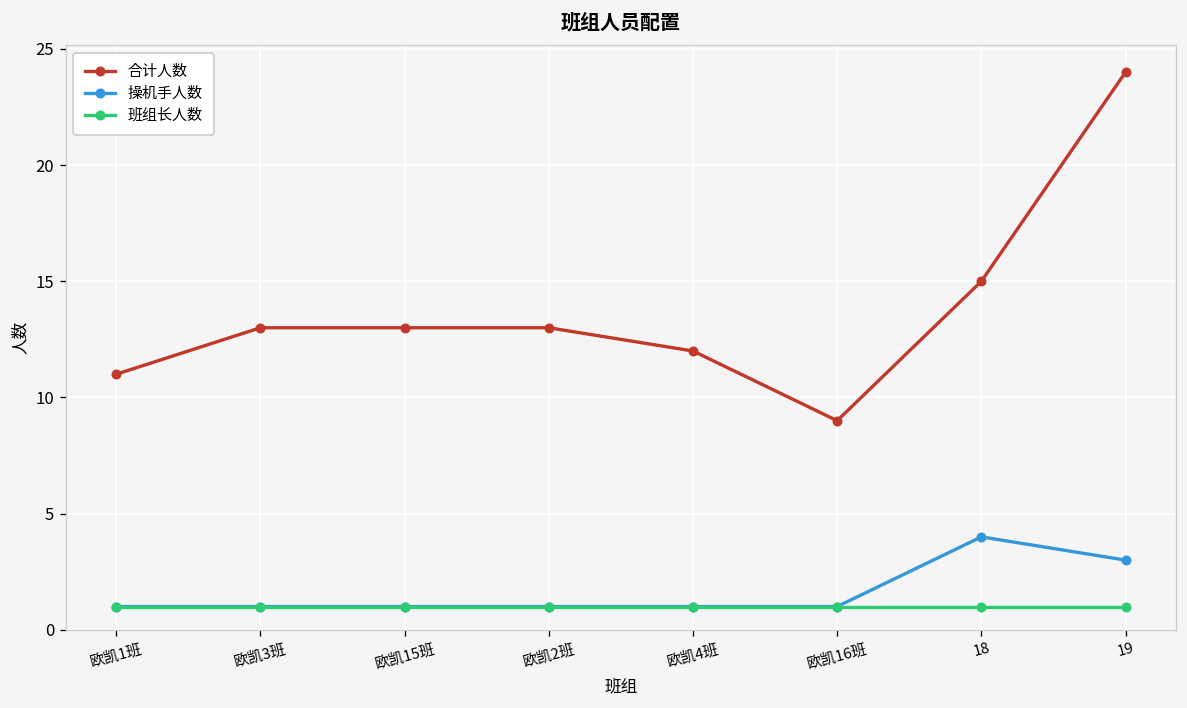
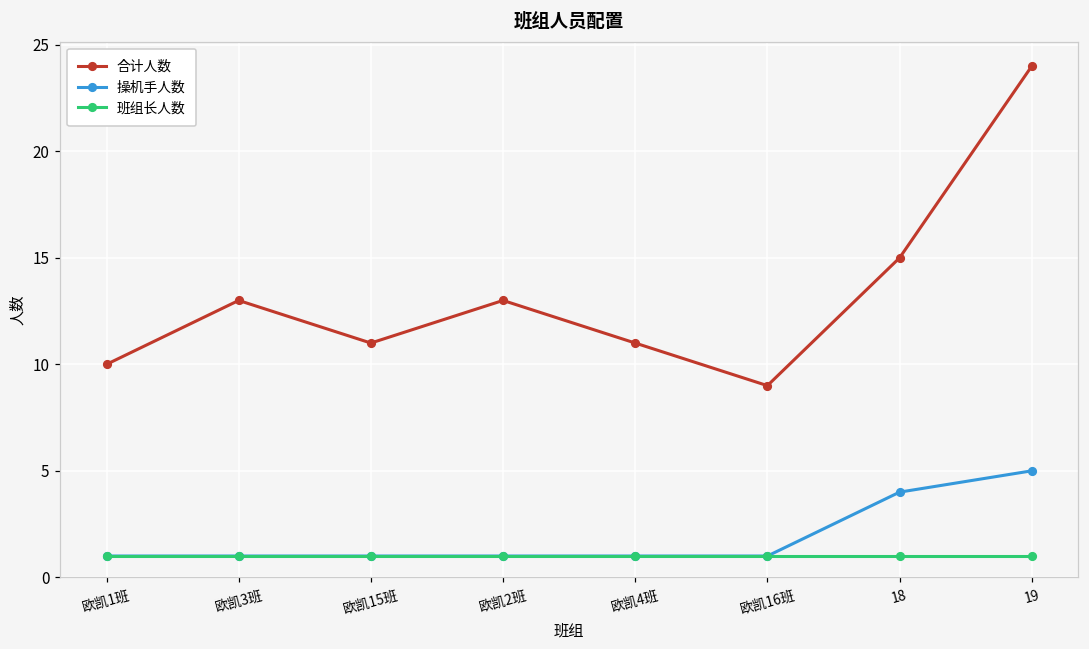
合计人数, 欧凯1班: 11 -> 10
合计人数, 欧凯15班: 13 -> 11
合计人数, 欧凯4班: 12 -> 11
操机手人数, 19: 3 -> 5
